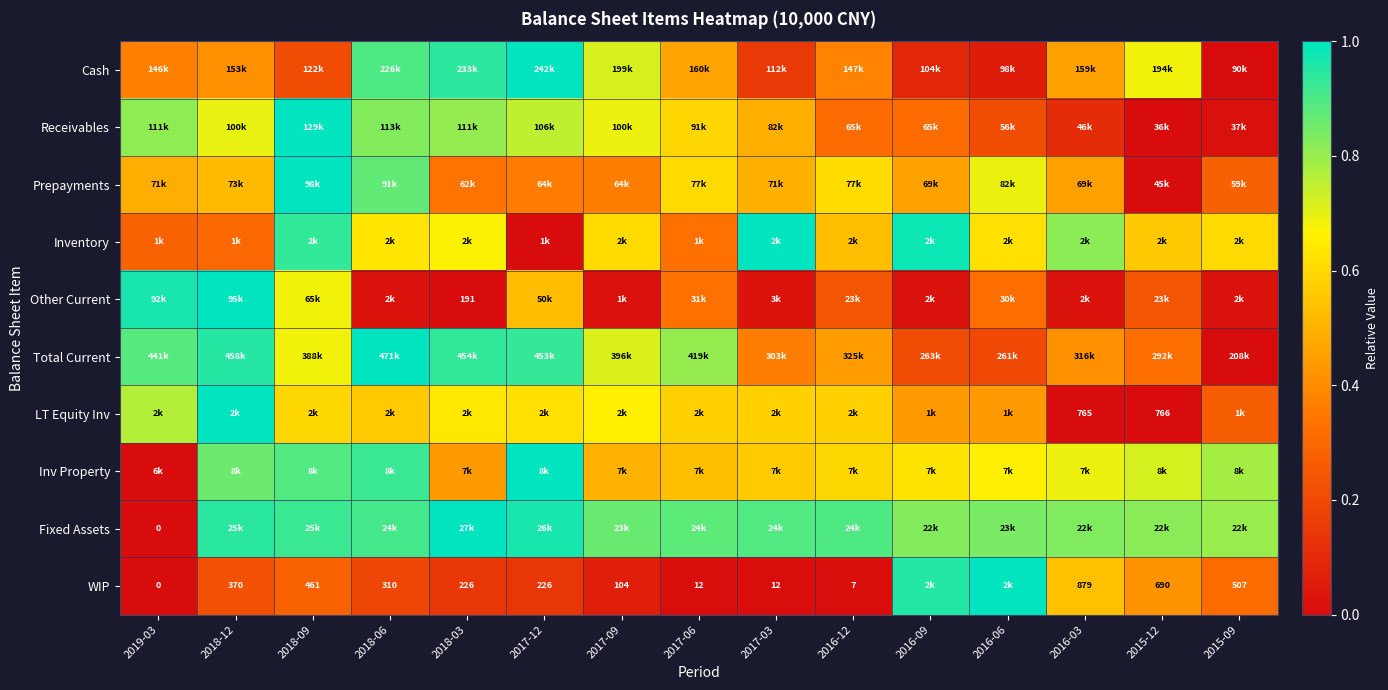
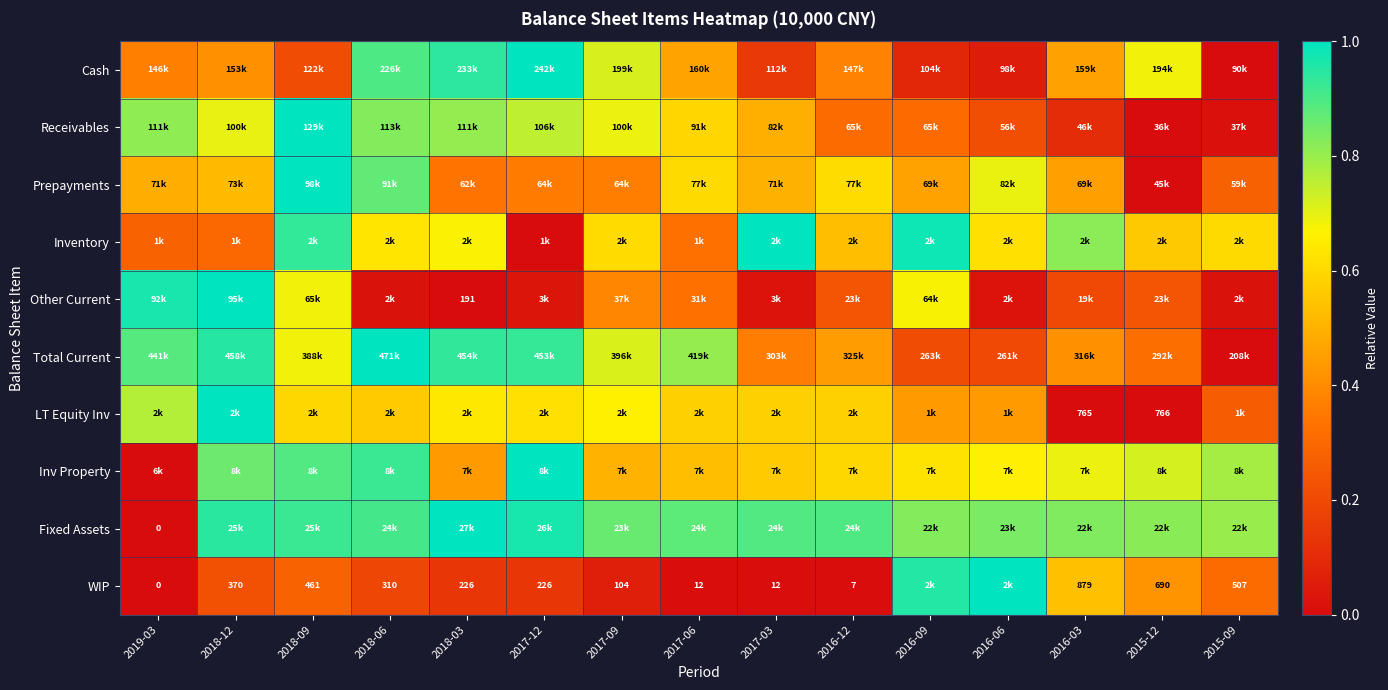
Other Current, 2017-12: 50k -> 3k
Other Current, 2017-09: 1k -> 37k
Other Current, 2016-09: 2k -> 64k
Other Current, 2016-06: 30k -> 2k
Other Current, 2016-03: 2k -> 19k
